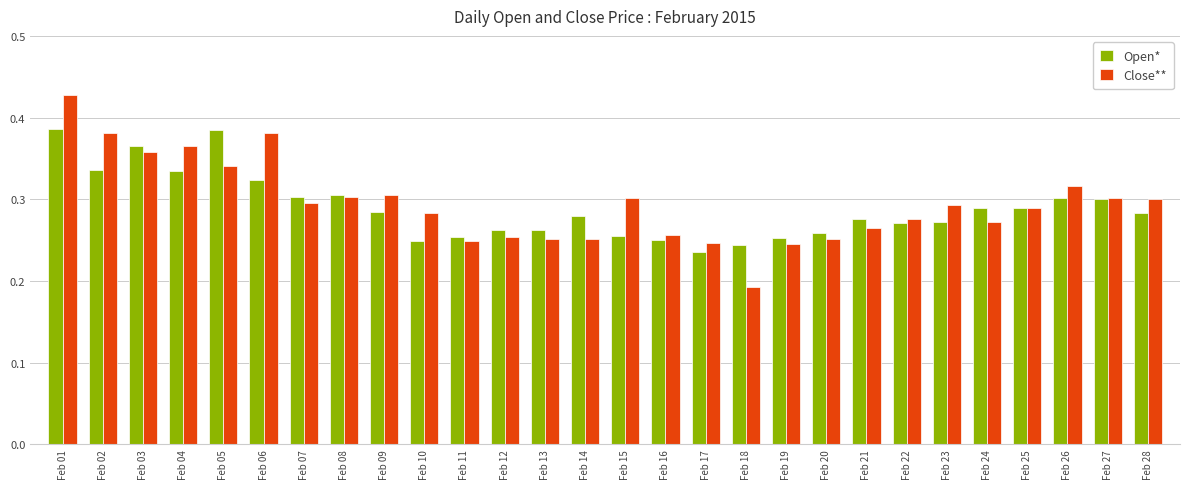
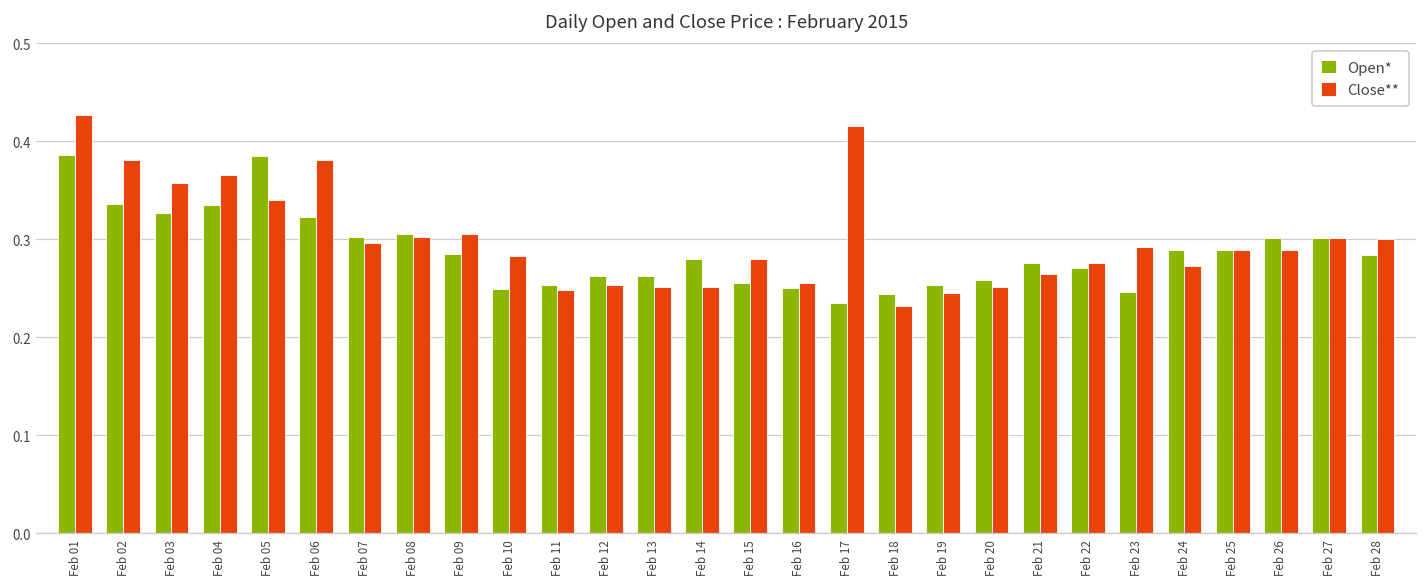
Open*, Feb 03: 0.37 -> 0.33
Close**, Feb 15: 0.30 -> 0.28
Close**, Feb 17: 0.25 -> 0.42
Close**, Feb 18: 0.19 -> 0.23
Open*, Feb 23: 0.27 -> 0.25
Close**, Feb 26: 0.32 -> 0.29
